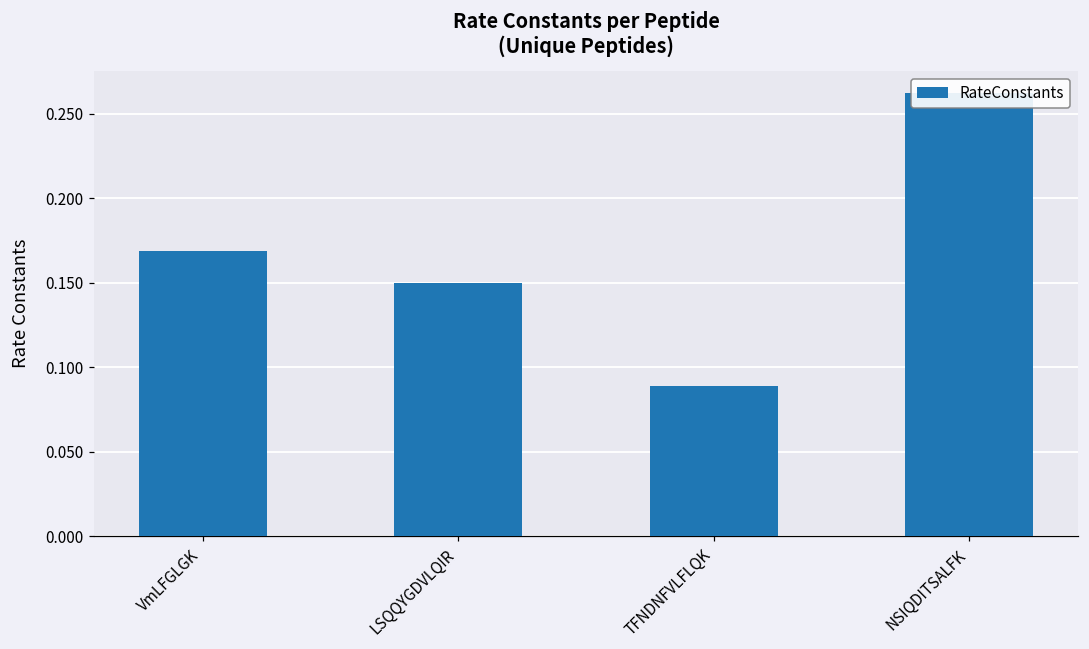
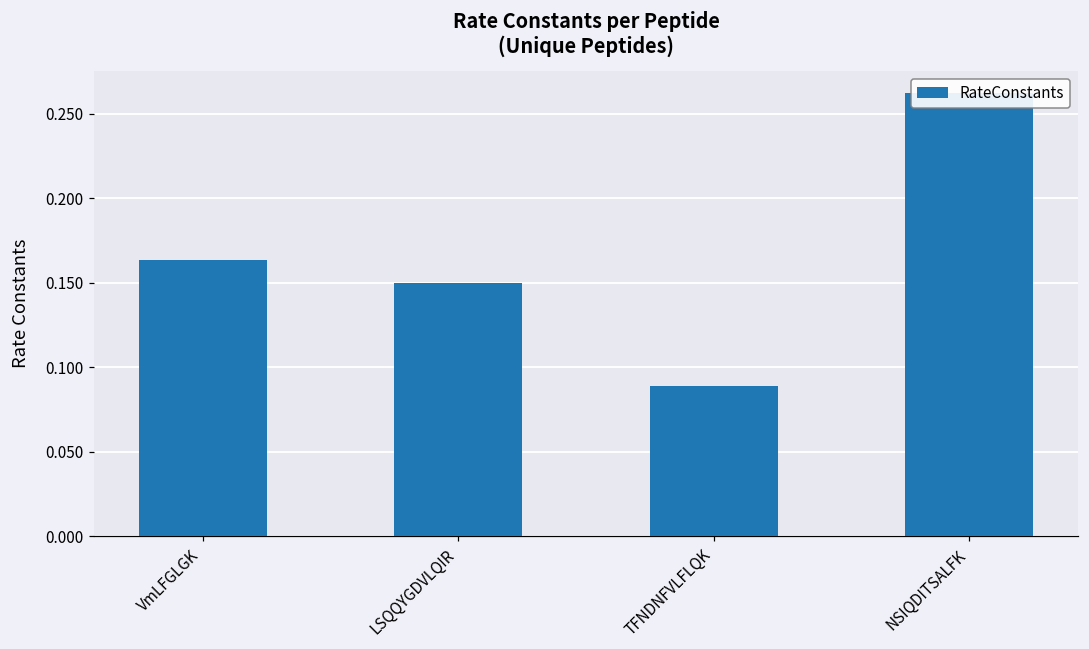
VmLFGLGK: 0.169 -> 0.164
